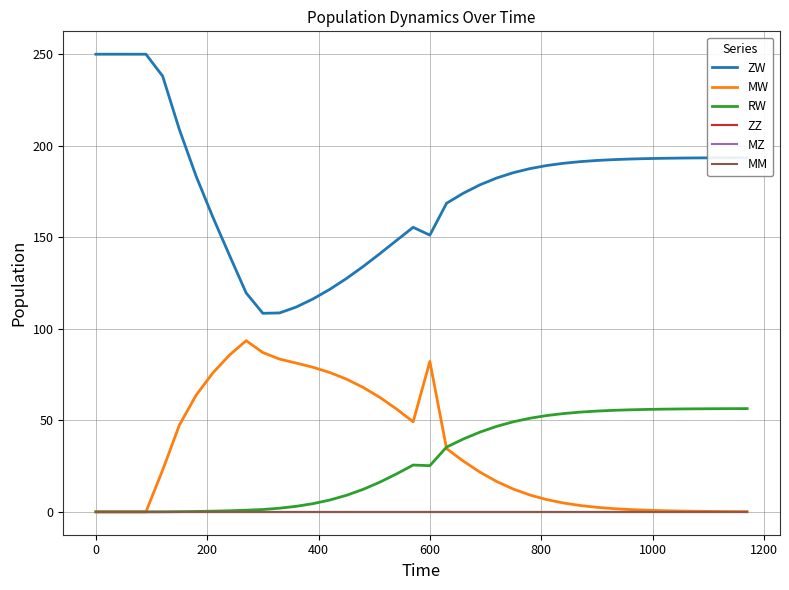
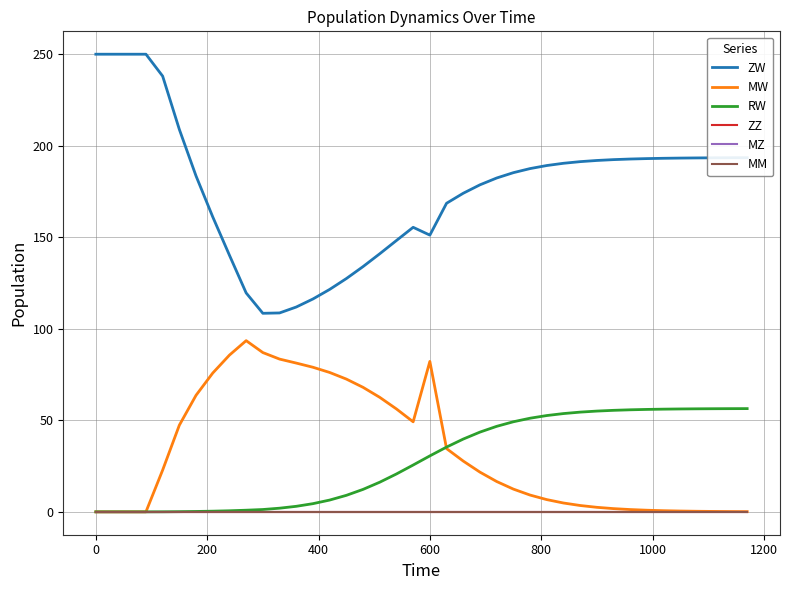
RW, 600: 25 -> 31
